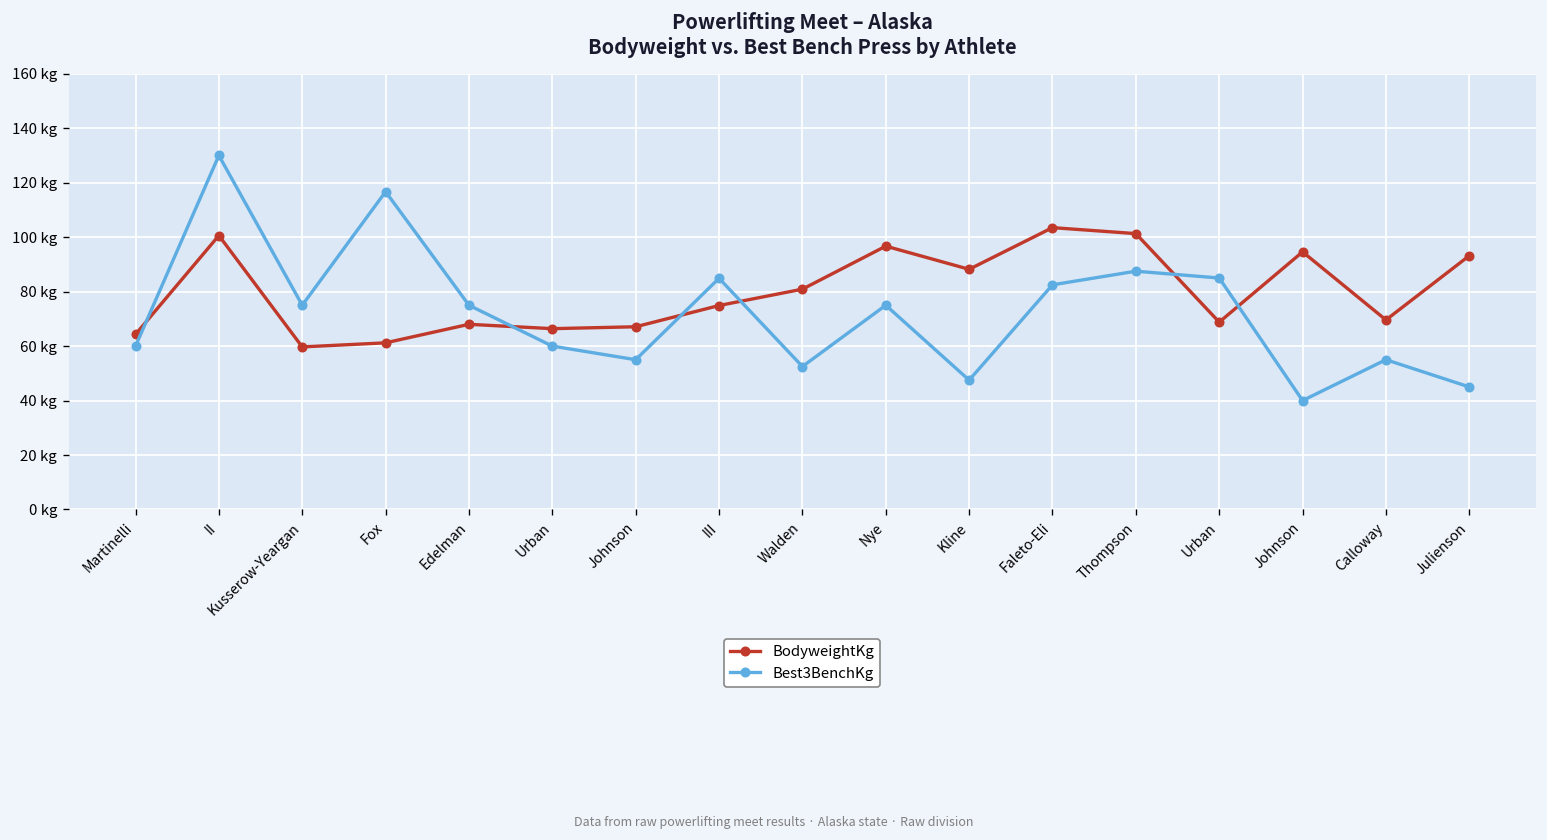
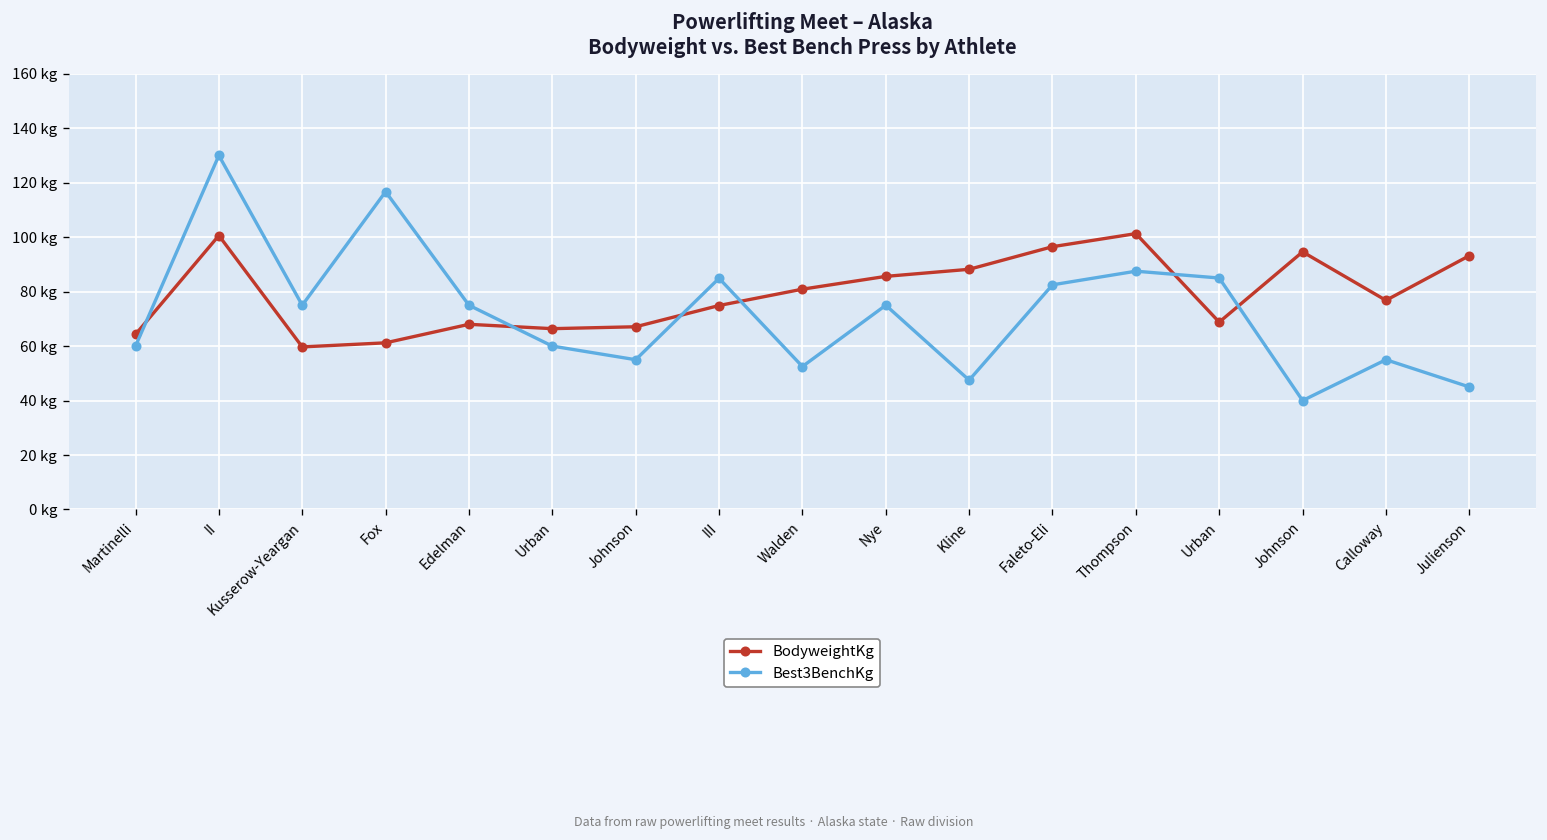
BodyweightKg, Nye: 97 kg -> 86 kg
BodyweightKg, Faleto-Eli: 104 kg -> 97 kg
BodyweightKg, Calloway: 70 kg -> 77 kg
